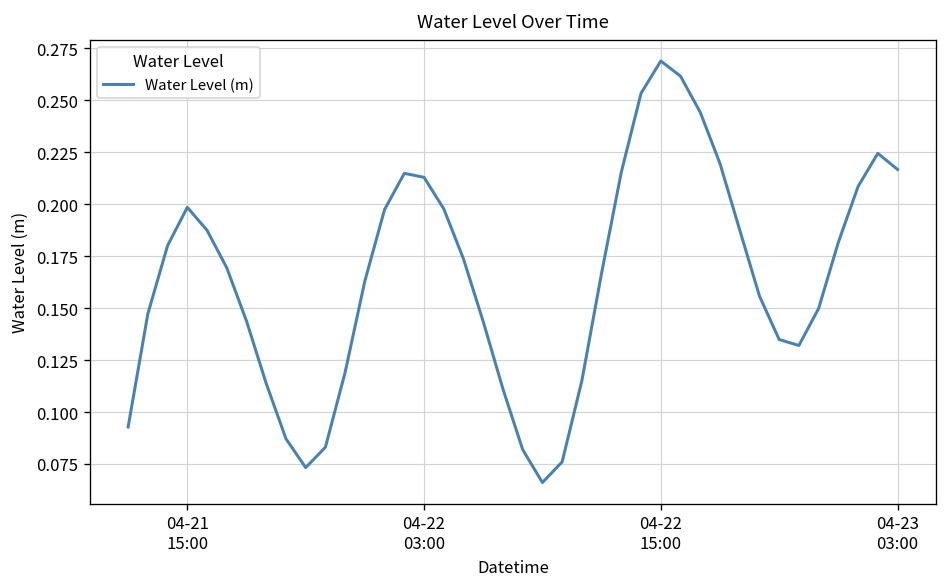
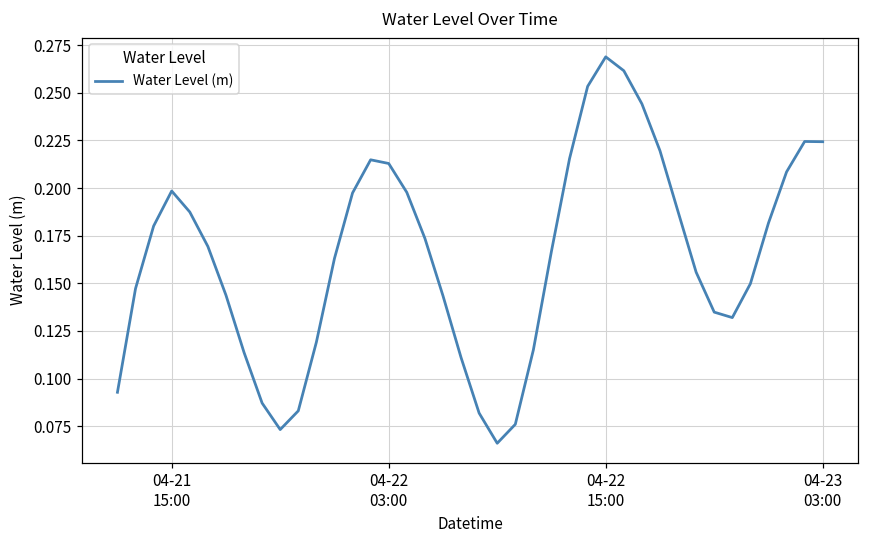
04-23 03:00: 0.217 -> 0.224
